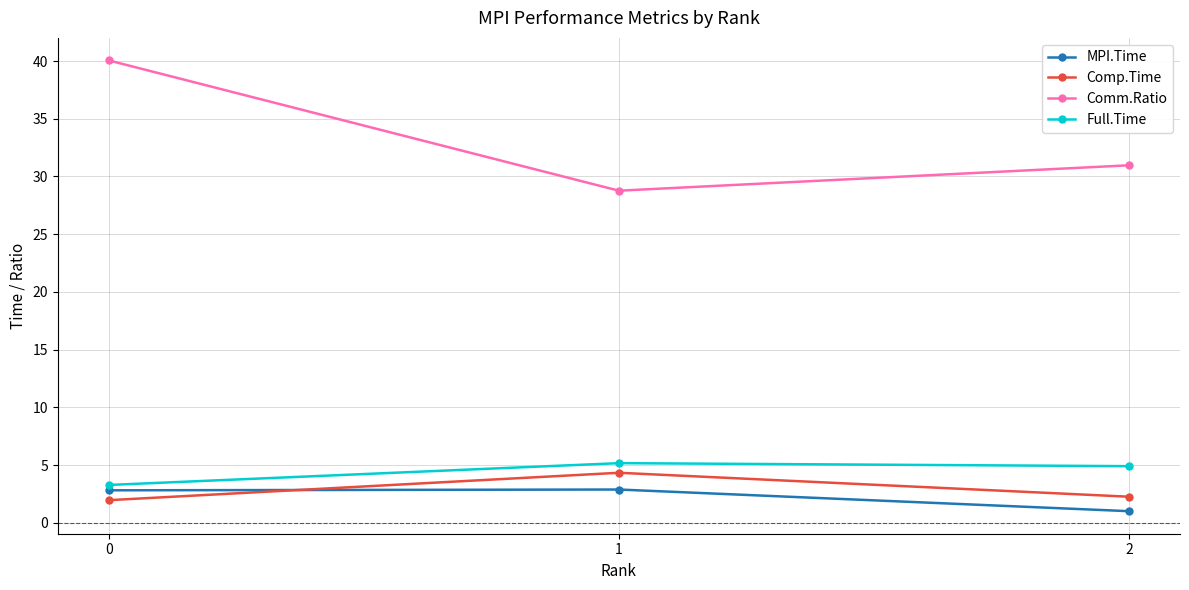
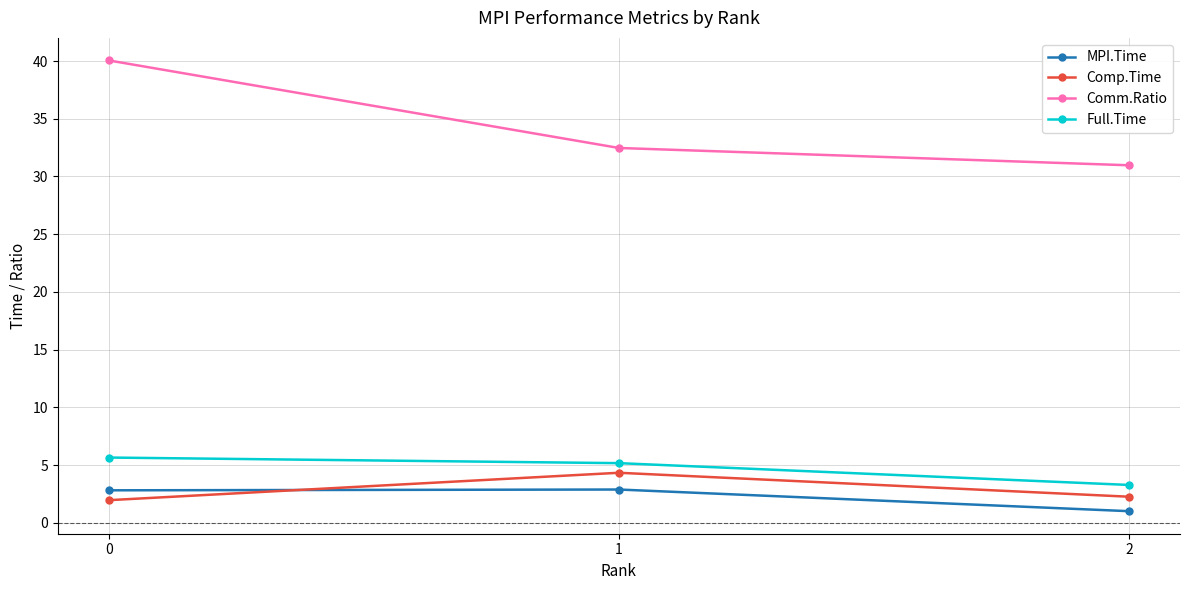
Full.Time, 0: 3.3 -> 5.7
Comm.Ratio, 1: 28.8 -> 32.5
Full.Time, 2: 4.9 -> 3.3
